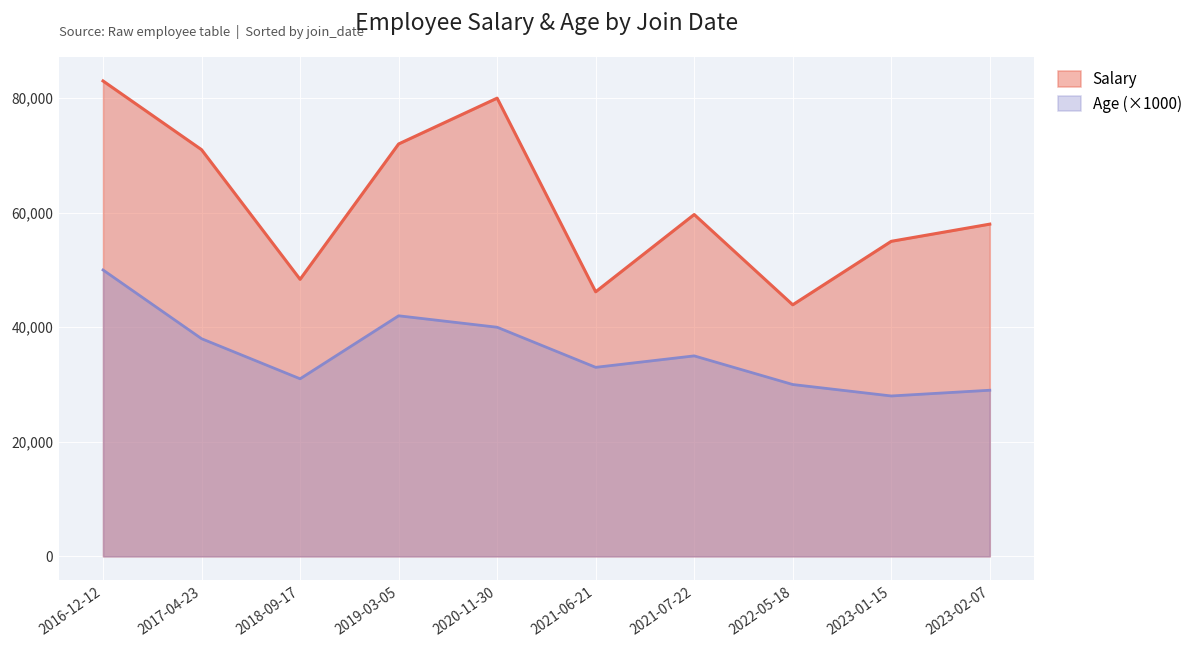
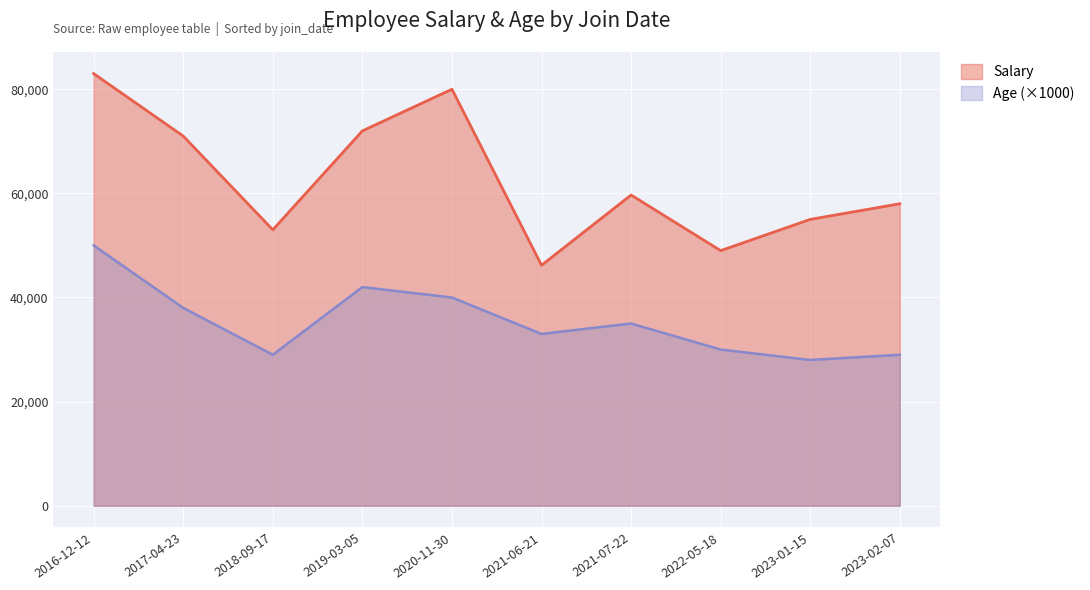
Salary, 2018-09-17: 48,000 -> 53,000
Age (×1000), 2018-09-17: 31,000 -> 29,000
Salary, 2022-05-18: 44,000 -> 49,000
